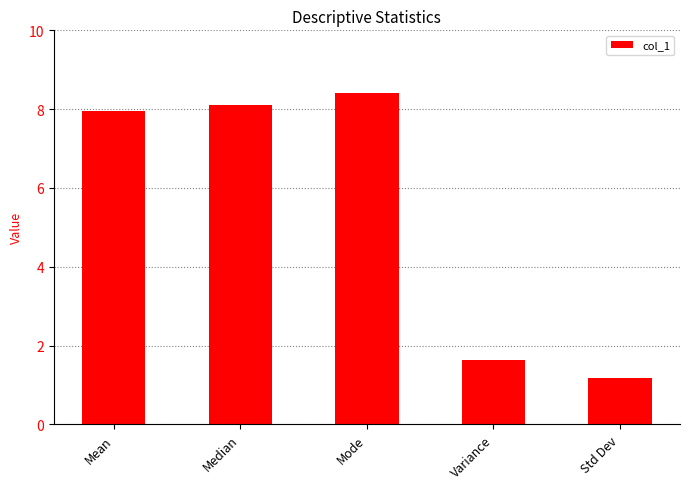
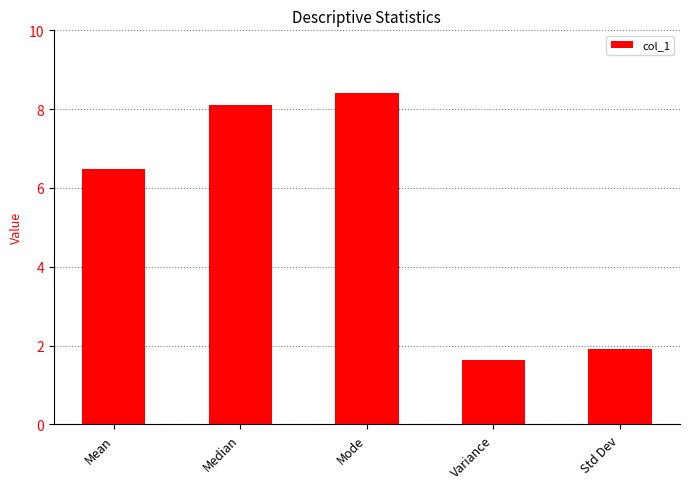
Mean: 7.9 -> 6.5
Std Dev: 1.2 -> 1.9
